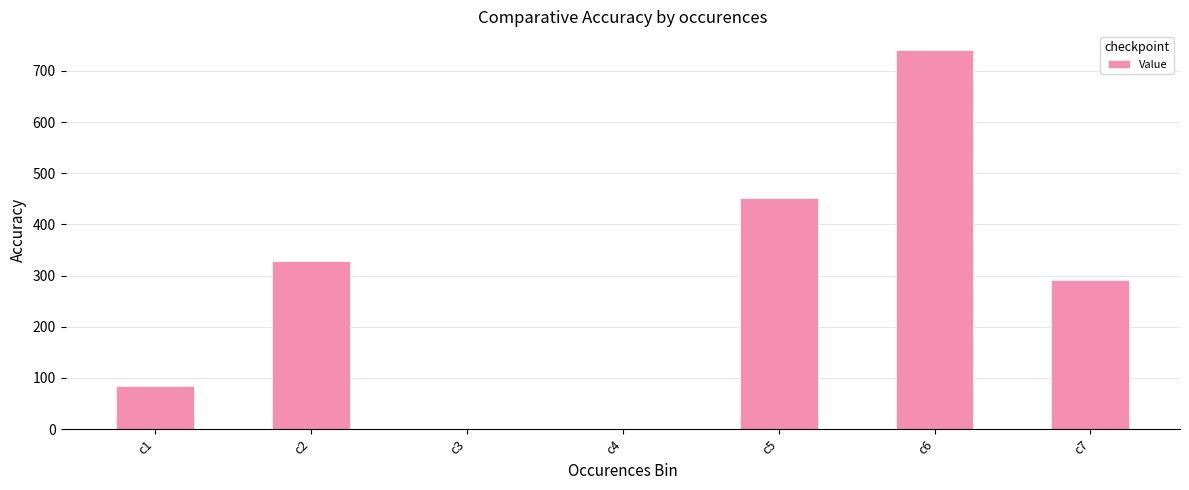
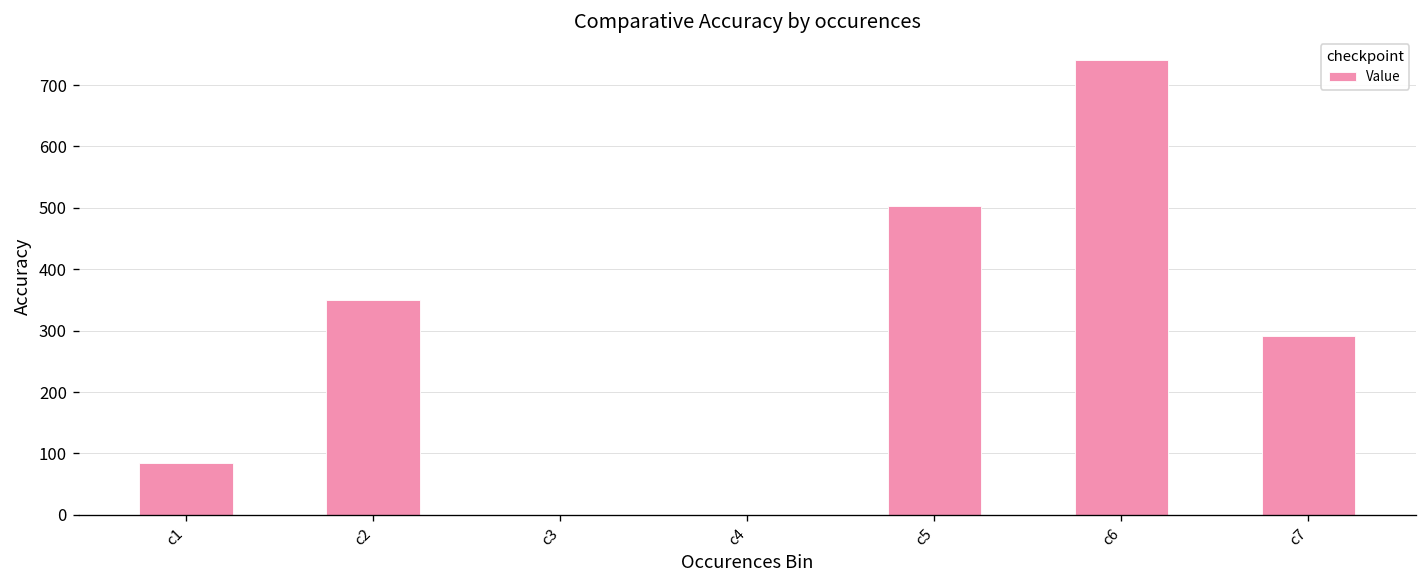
c2: 330 -> 350
c5: 450 -> 500
